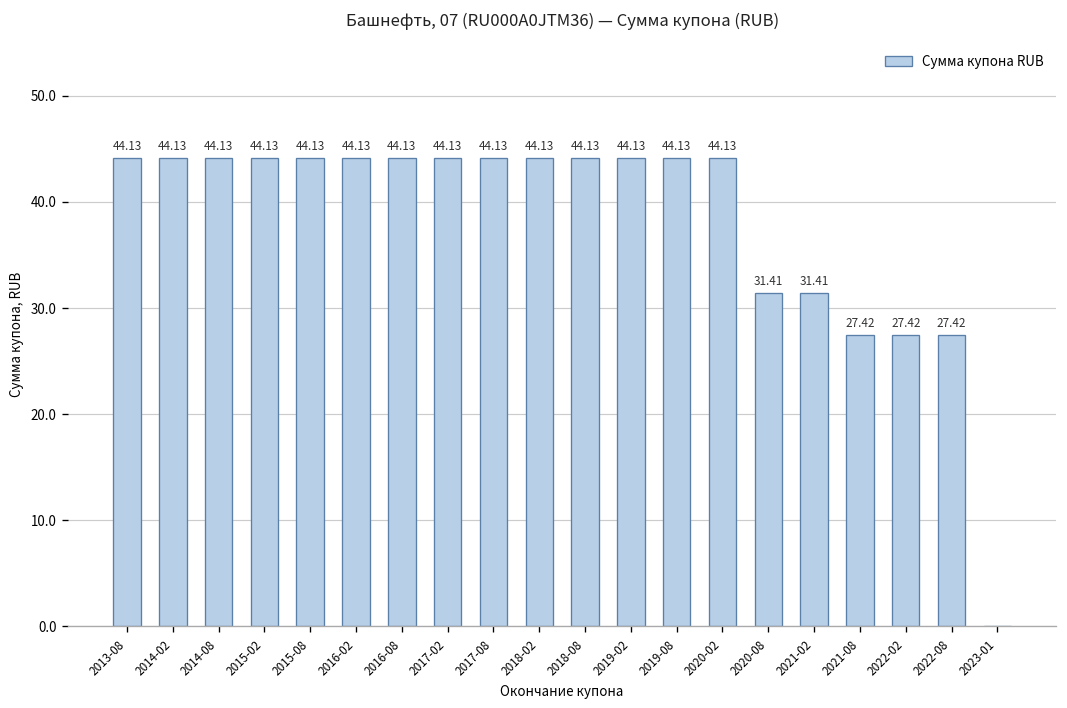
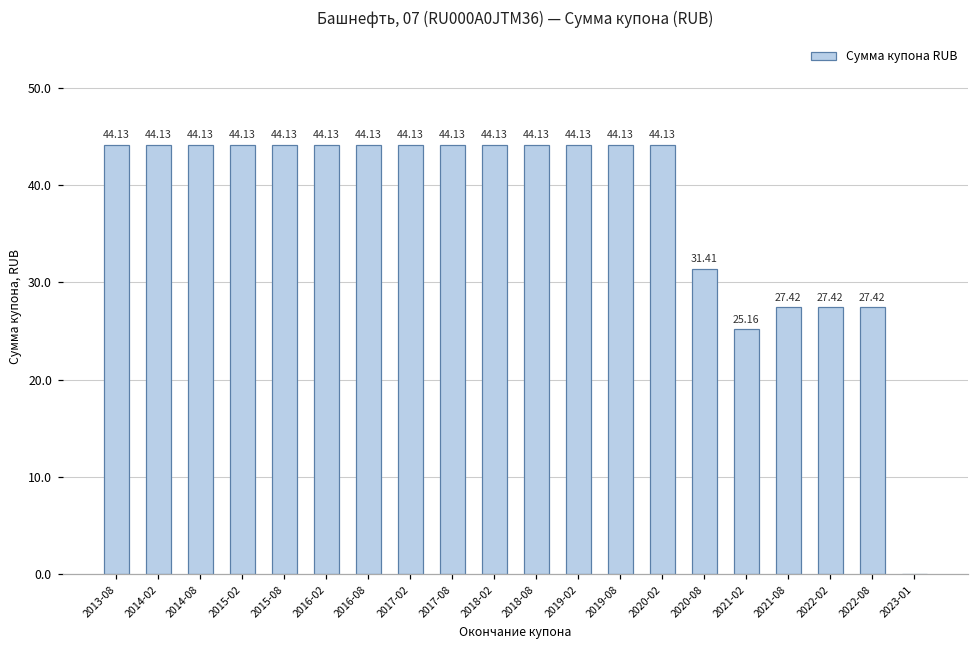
2021-02: 31.41 -> 25.16
